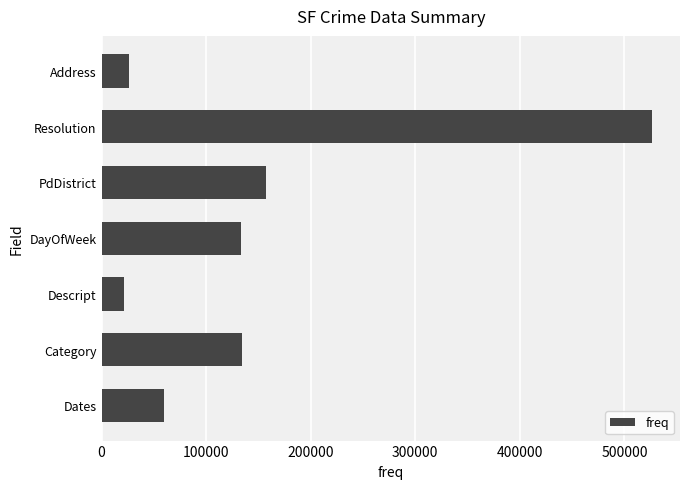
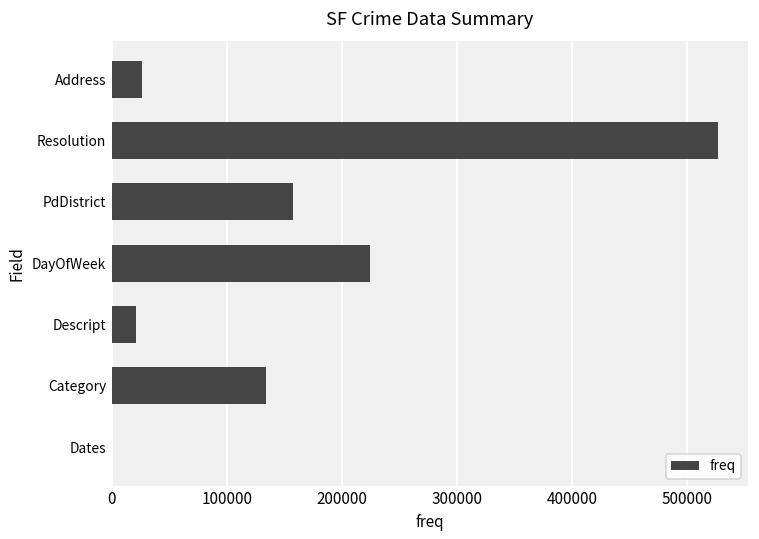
DayOfWeek: 134000 -> 224000
Dates: 60000 -> 0
